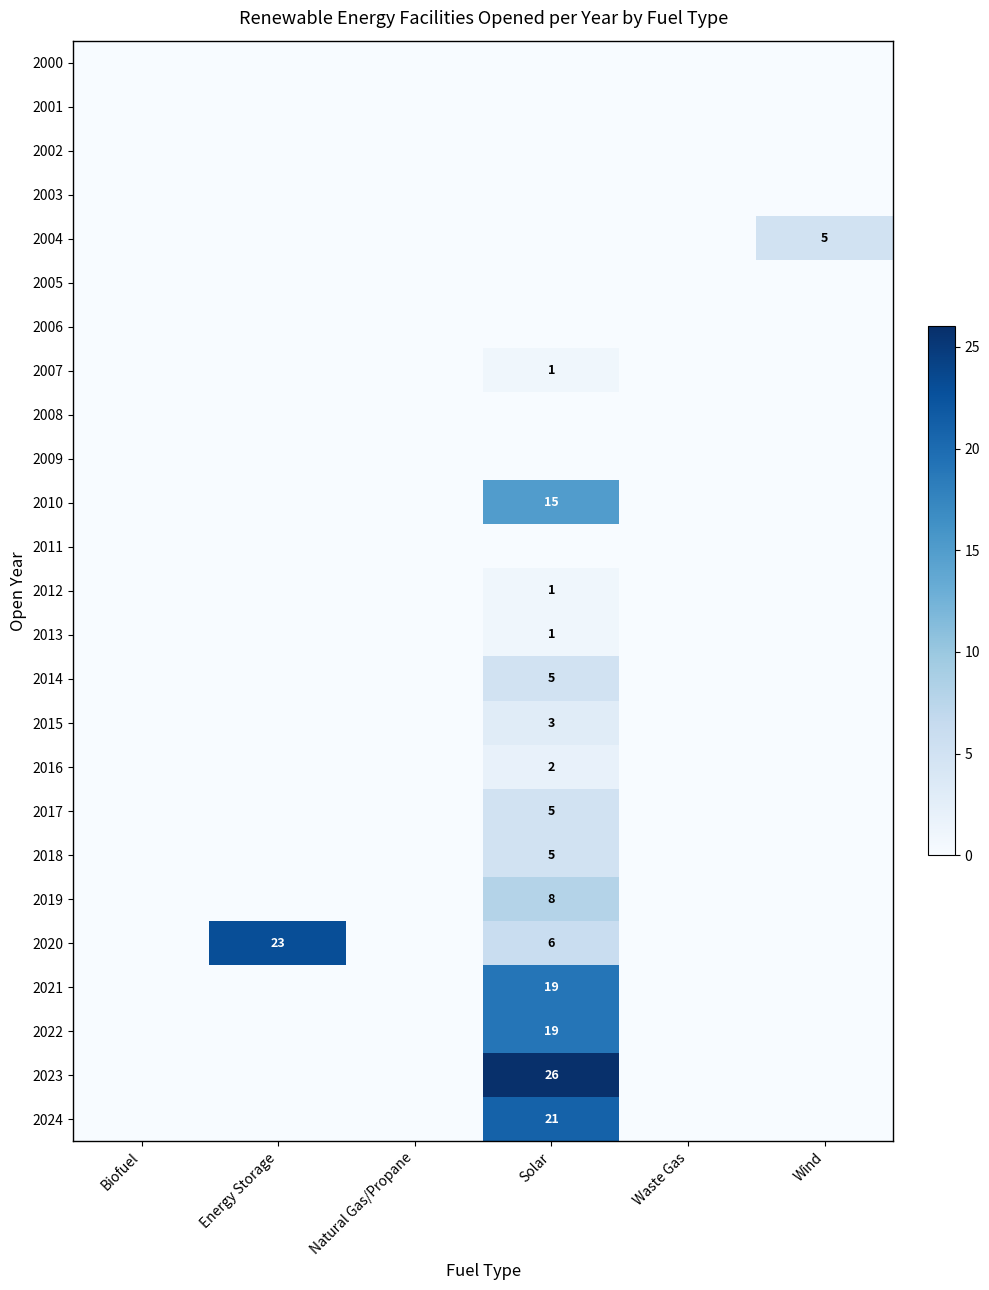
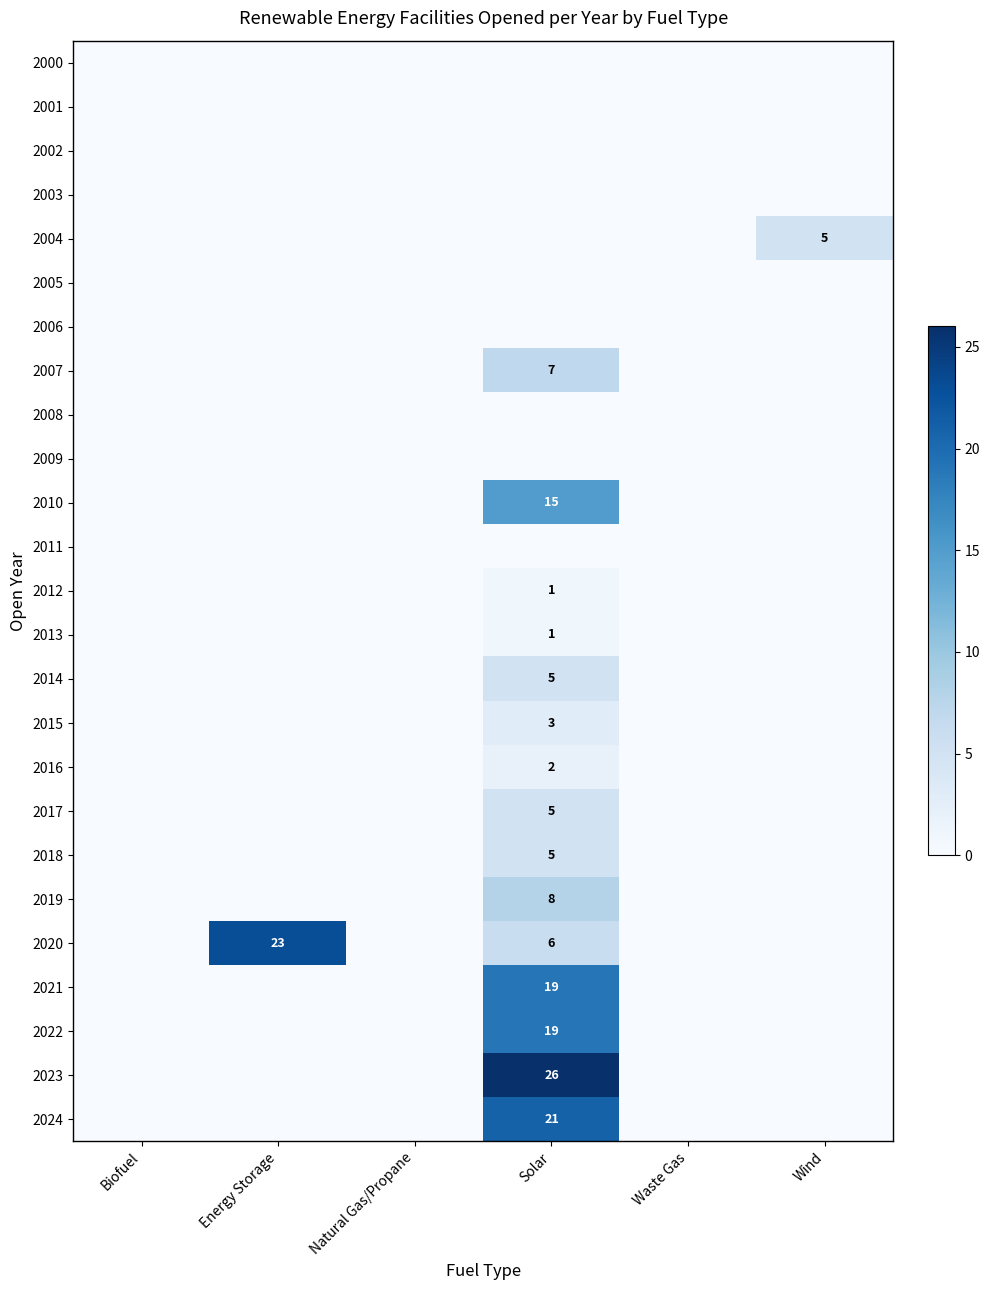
2007, Solar: 1 -> 7
